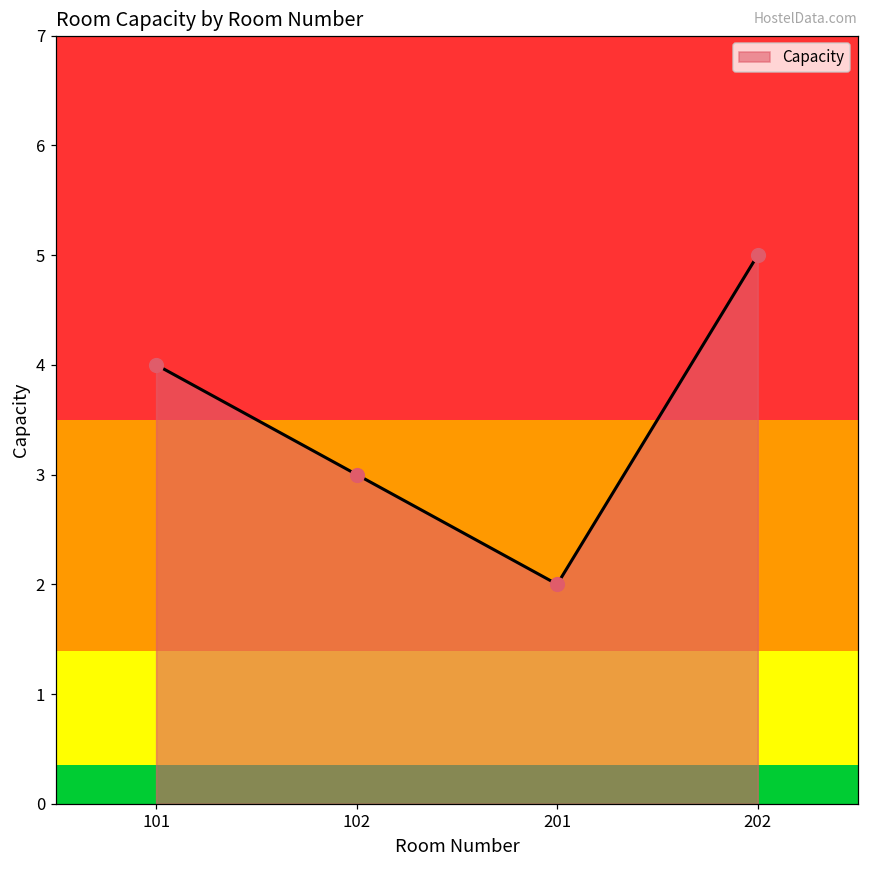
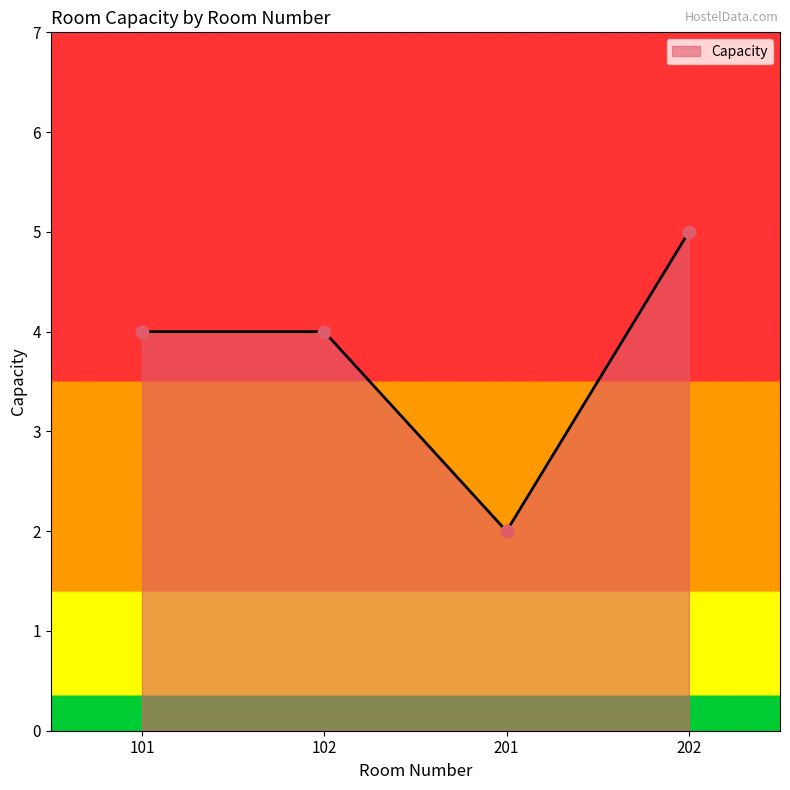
102: 3 -> 4
